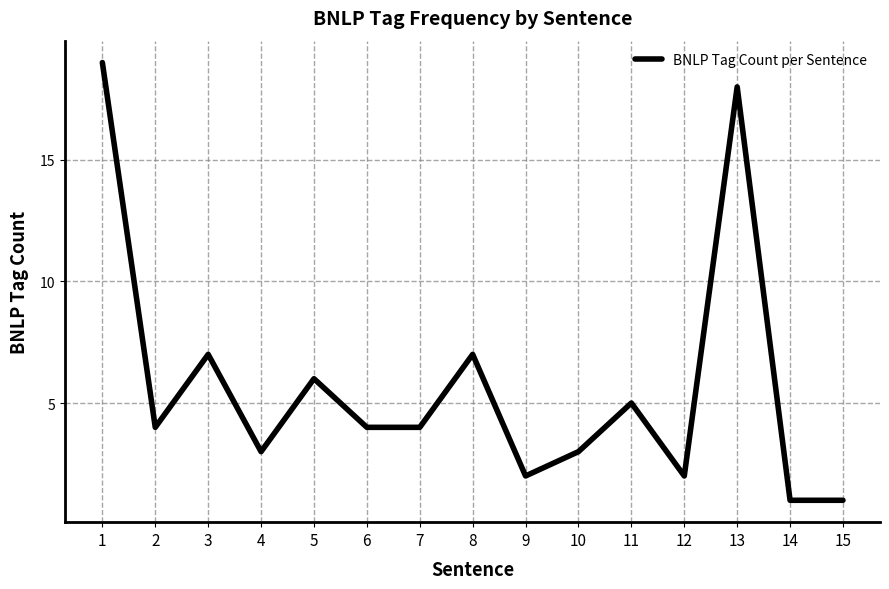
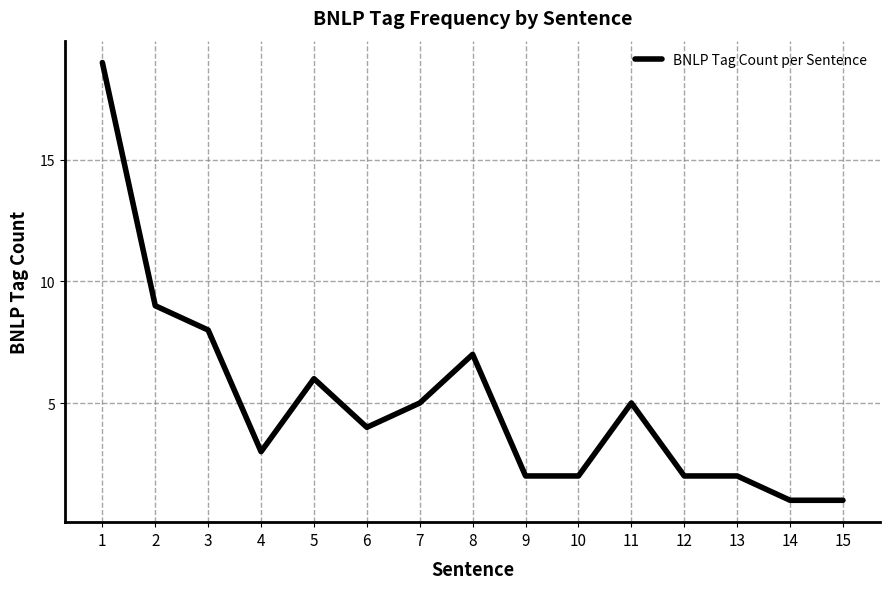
2: 4 -> 9
3: 7 -> 8
7: 4 -> 5
10: 3 -> 2
13: 18 -> 2
